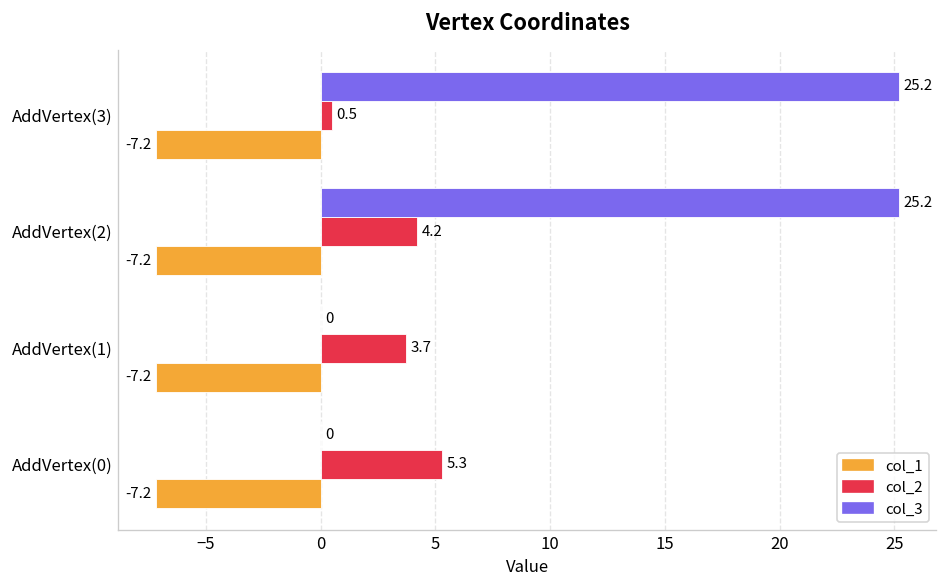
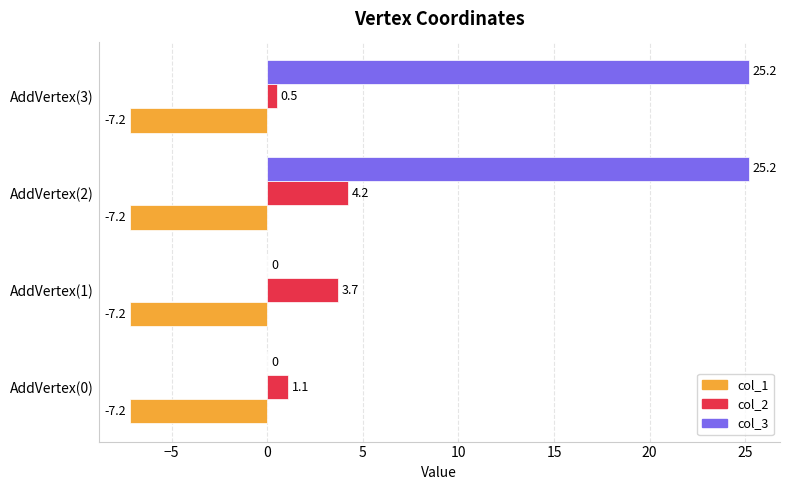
col_2, AddVertex(0): 5.3 -> 1.1
